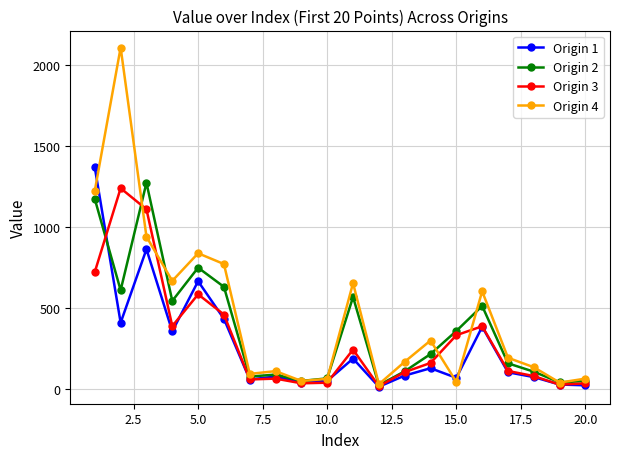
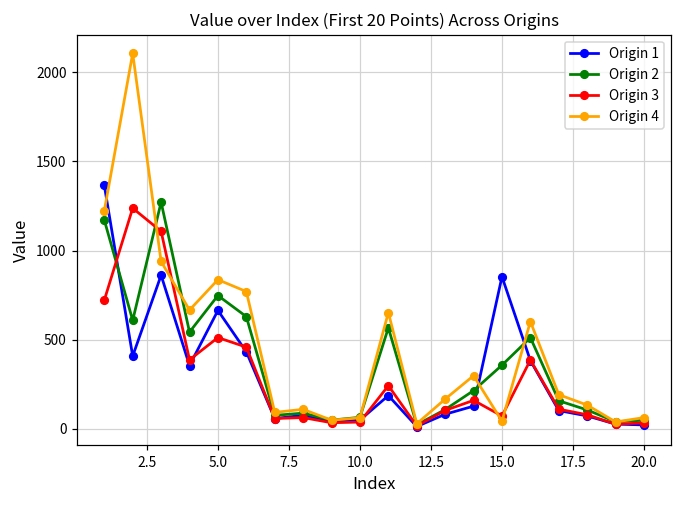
Origin 3, 5.0: 580 -> 510
Origin 1, 15.0: 70 -> 850
Origin 3, 15.0: 330 -> 70
